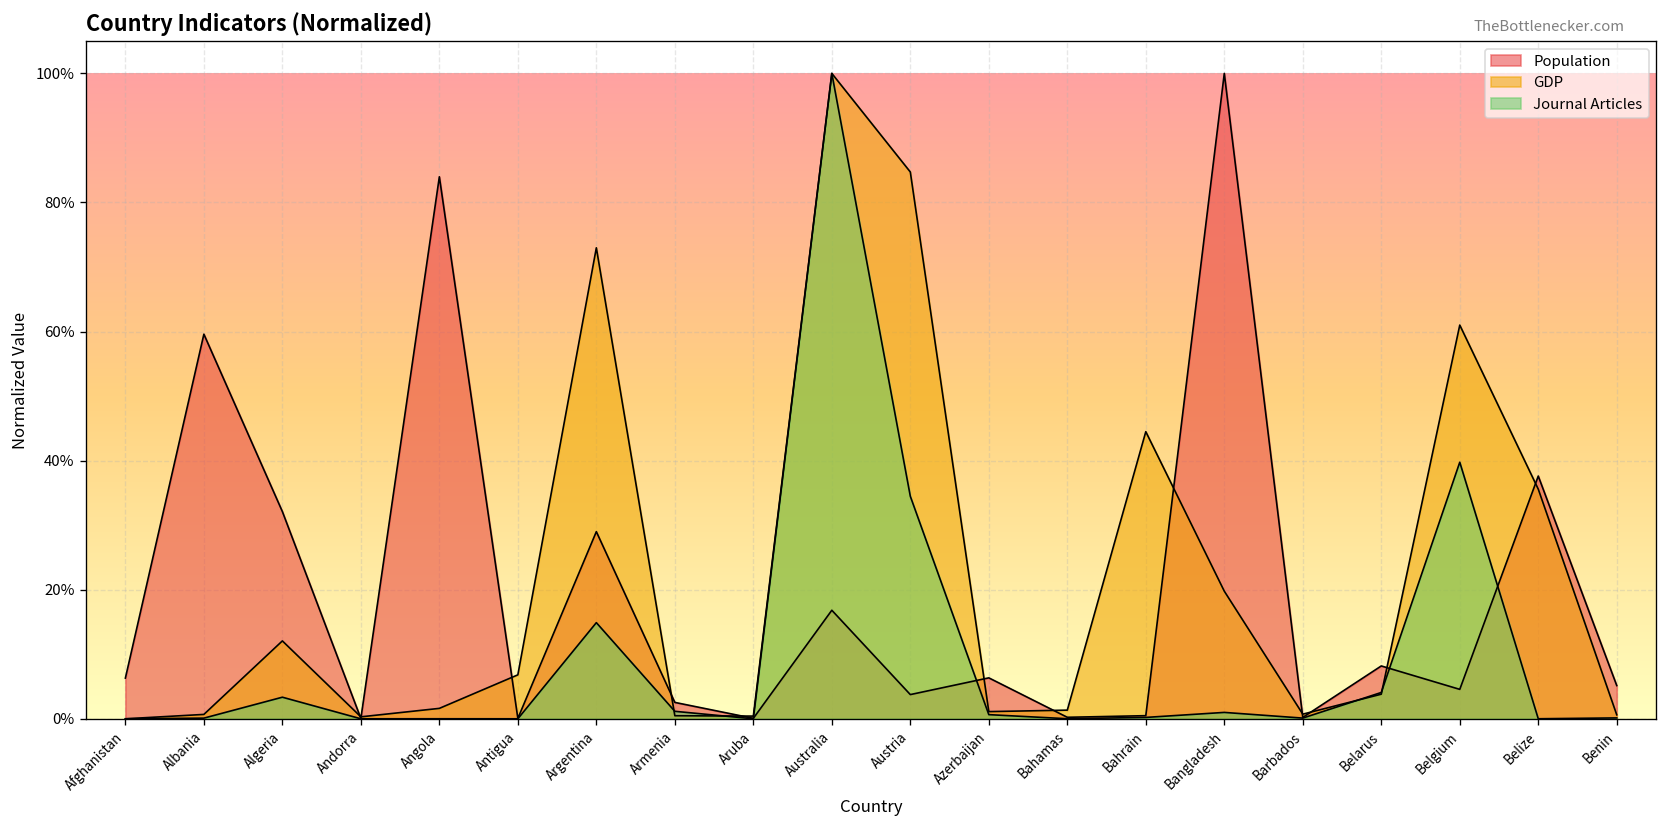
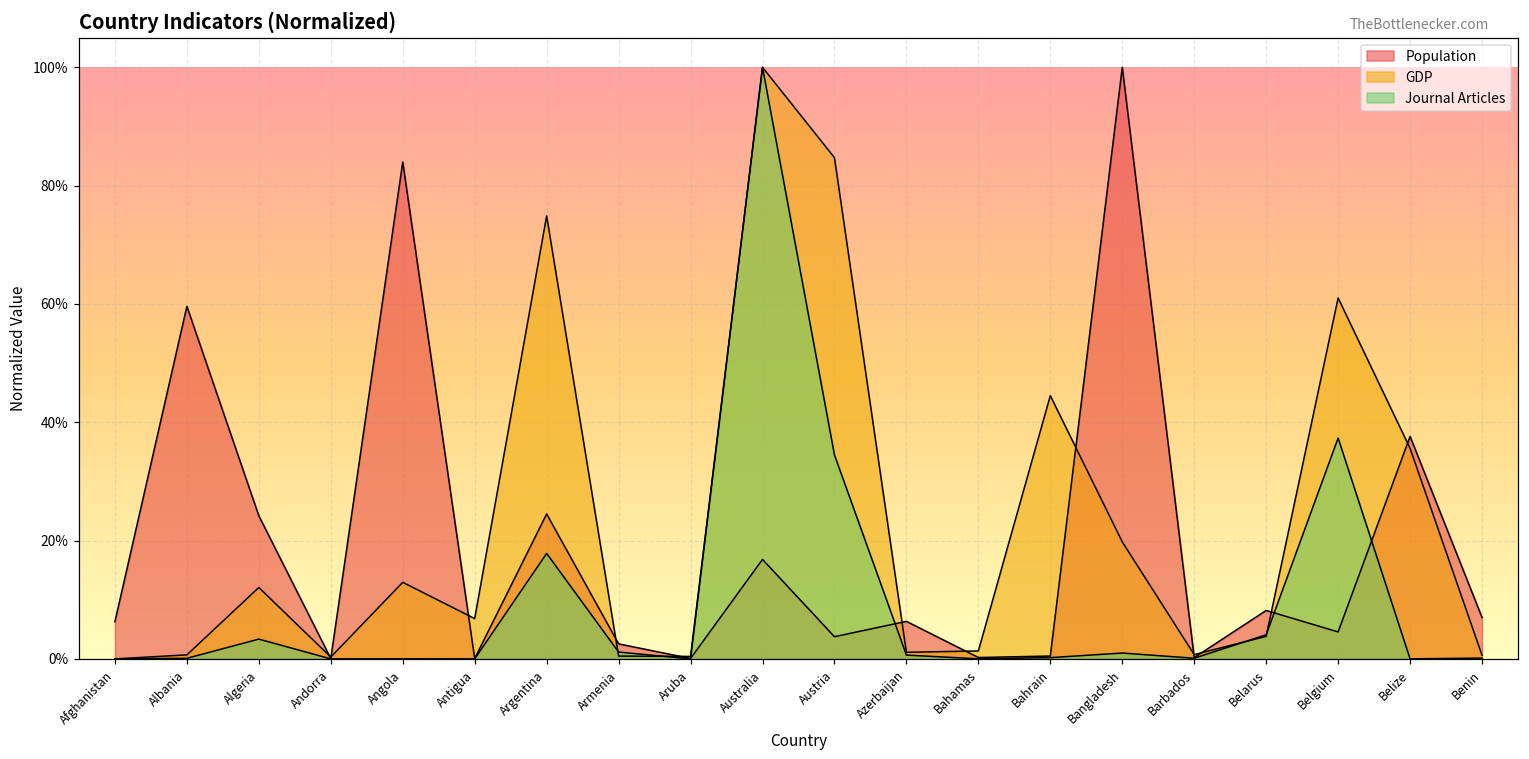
Population, Algeria: 32% -> 24%
GDP, Angola: 2% -> 13%
Population, Argentina: 29% -> 25%
GDP, Argentina: 73% -> 75%
Journal Articles, Argentina: 15% -> 18%
Journal Articles, Belgium: 40% -> 37%
Population, Benin: 5% -> 7%
